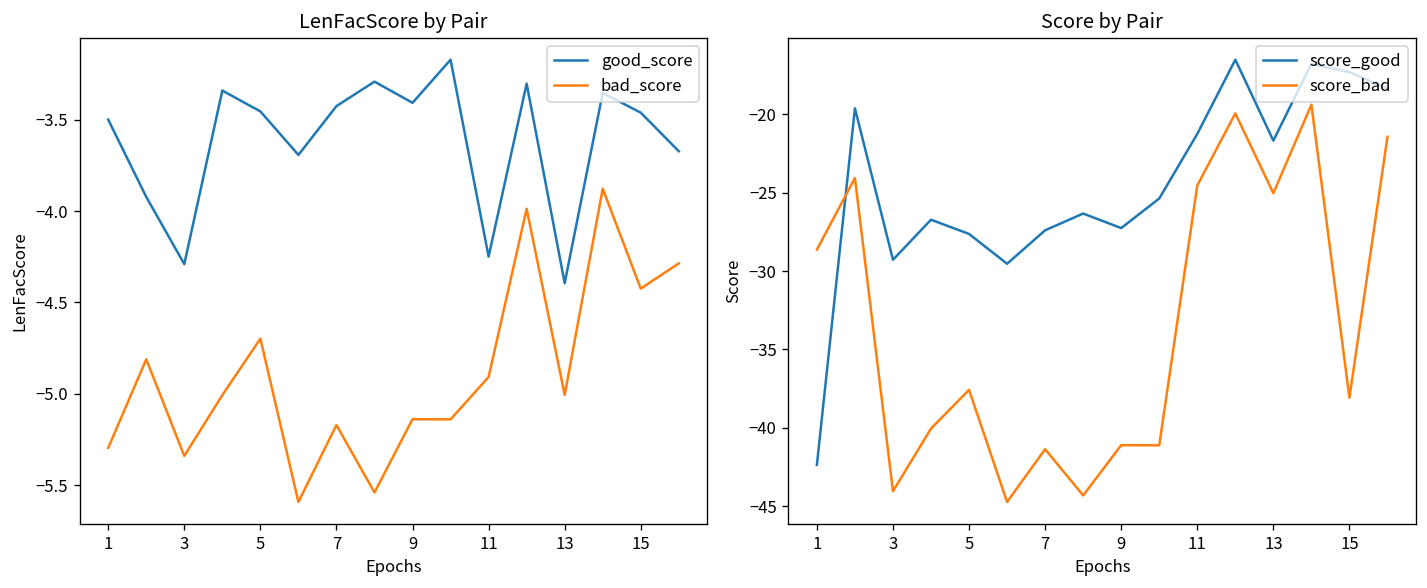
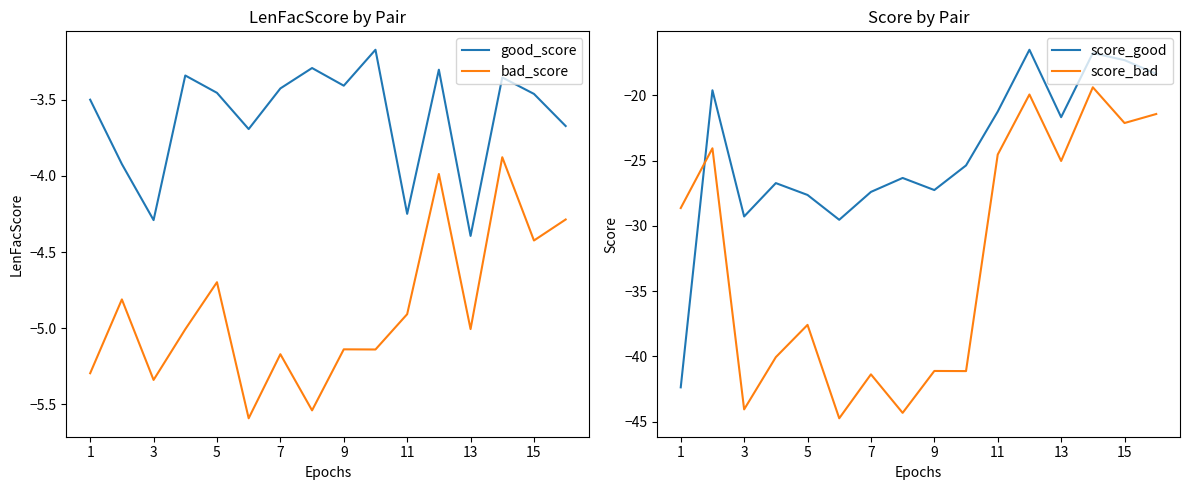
Score by Pair, score_bad, 15: -38.1 -> -22.1
